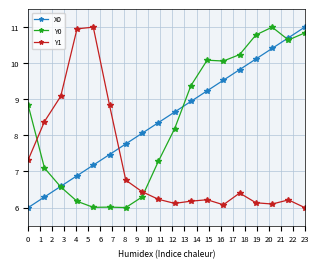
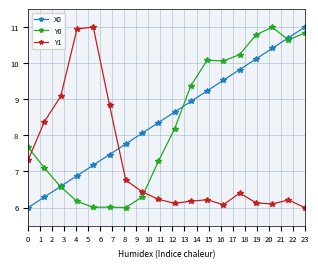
Y0, 0: 8.8 -> 7.7
